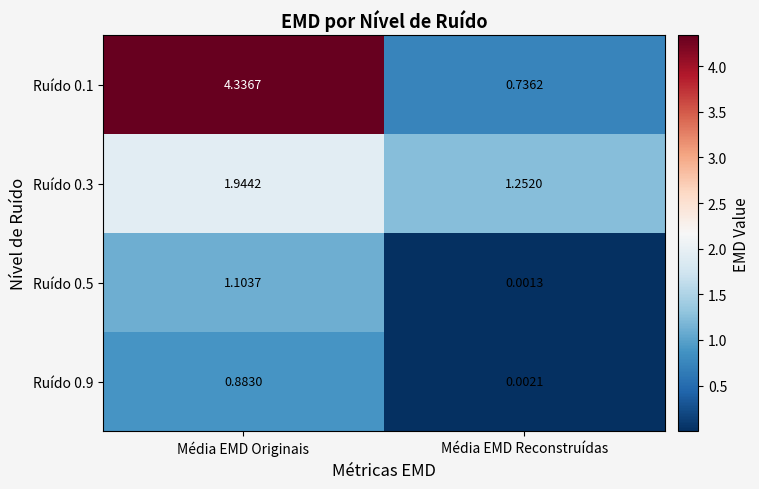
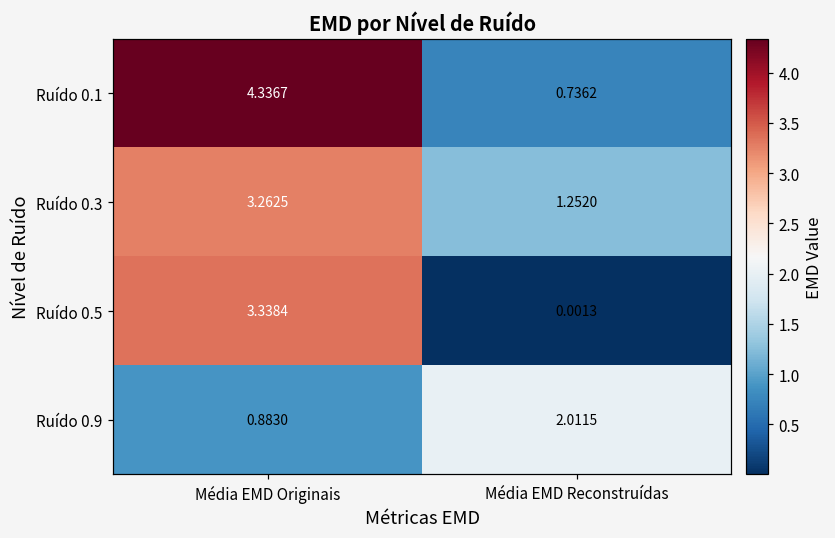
Ruído 0.3, Média EMD Originais: 1.9442 -> 3.2625
Ruído 0.5, Média EMD Originais: 1.1037 -> 3.3384
Ruído 0.9, Média EMD Reconstruídas: 0.0021 -> 2.0115
